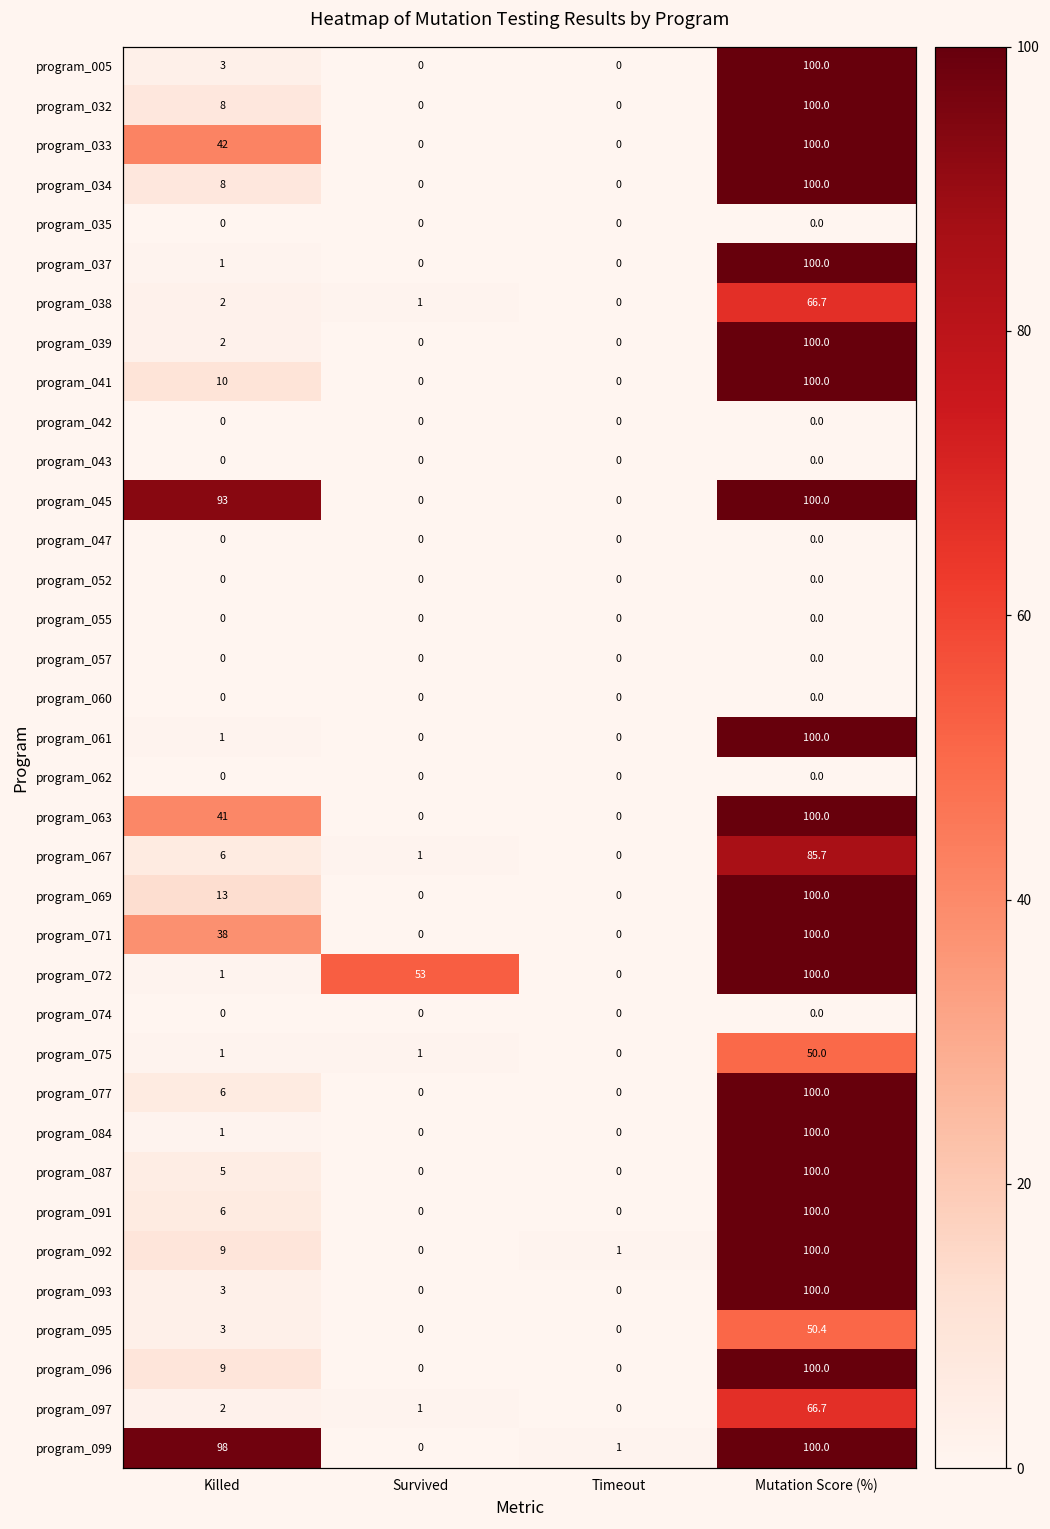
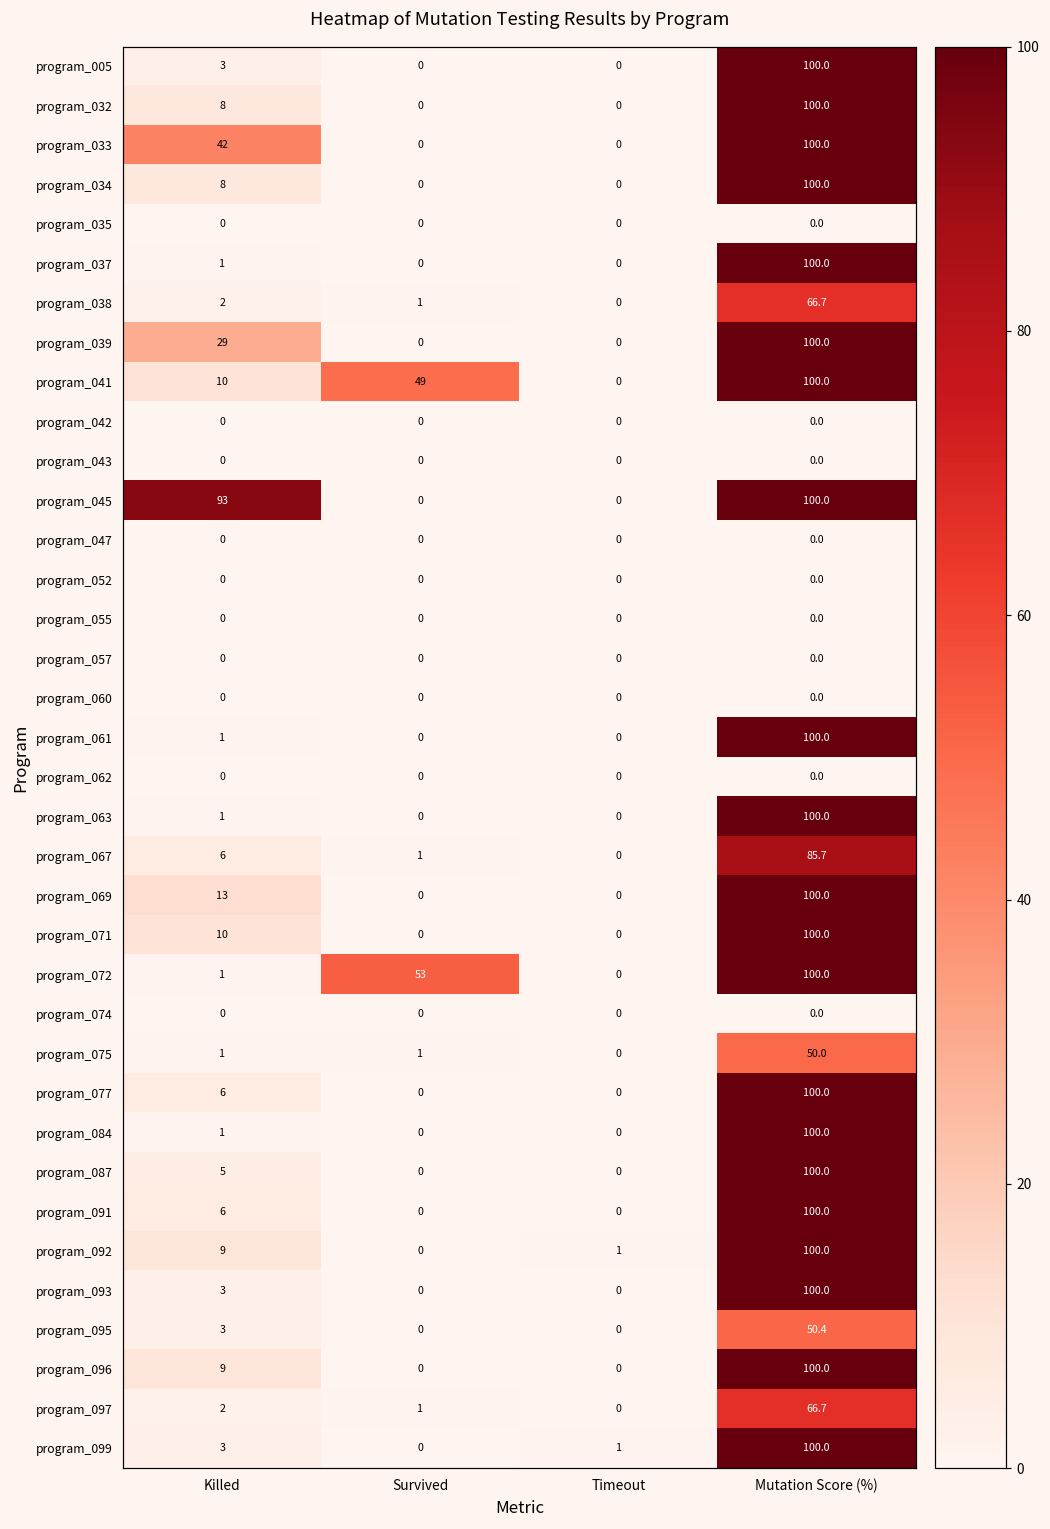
program_039, Killed: 2 -> 29
program_041, Survived: 0 -> 49
program_063, Killed: 41 -> 1
program_071, Killed: 38 -> 10
program_099, Killed: 98 -> 3
